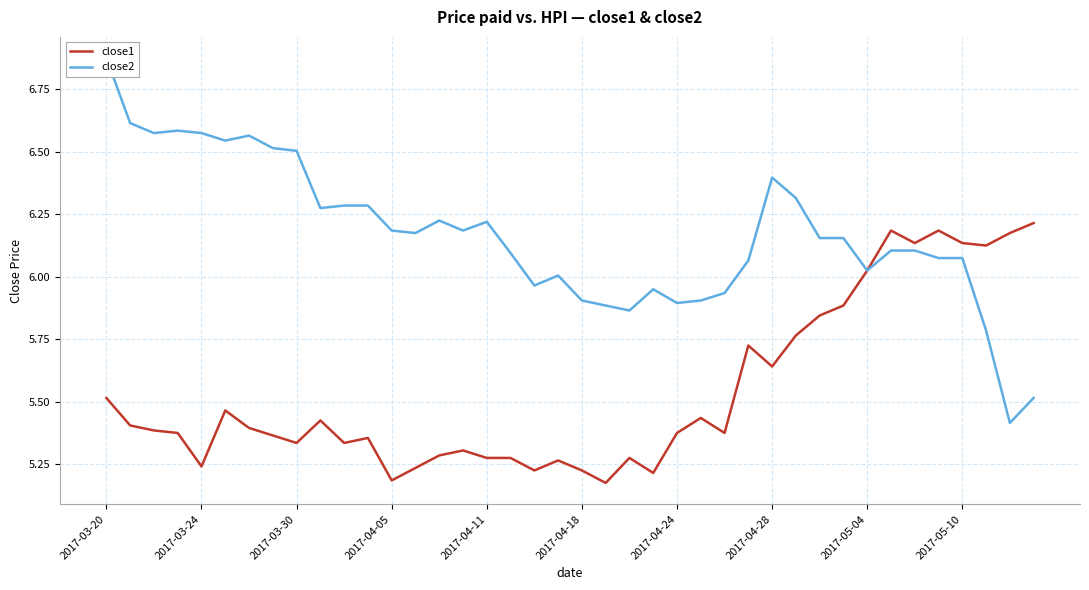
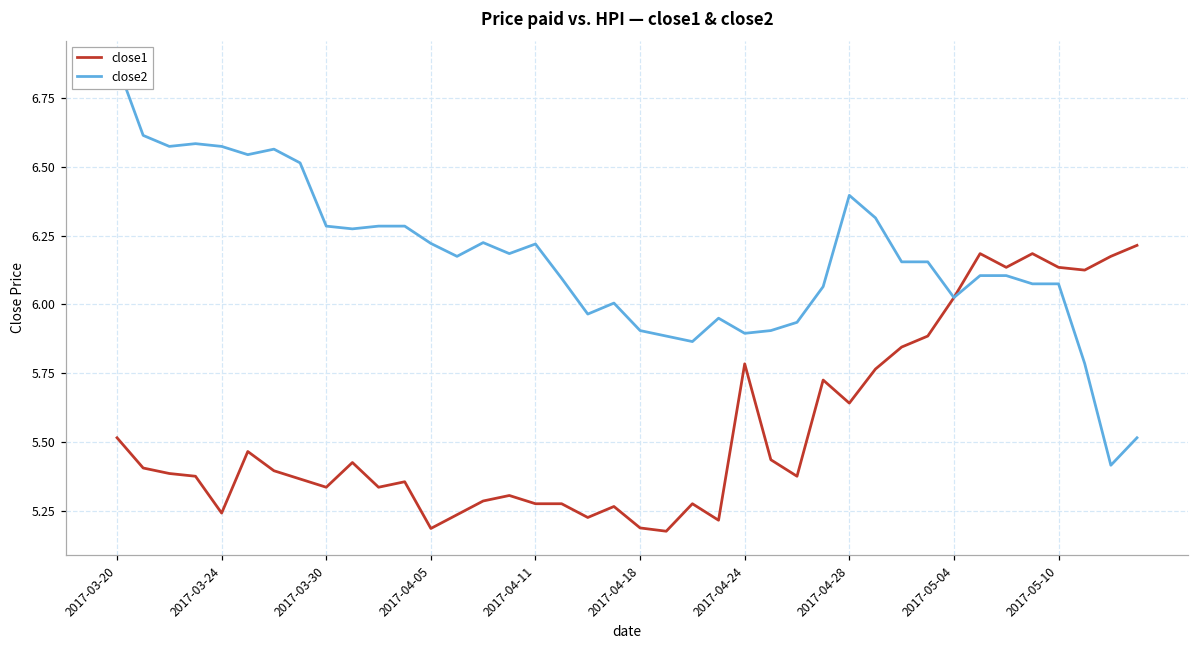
close2, 2017-03-30: 6.50 -> 6.29
close2, 2017-04-05: 6.19 -> 6.22
close1, 2017-04-18: 5.23 -> 5.19
close1, 2017-04-24: 5.38 -> 5.78
